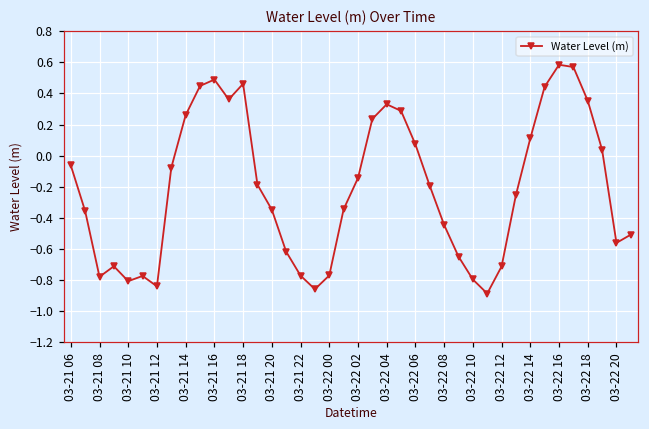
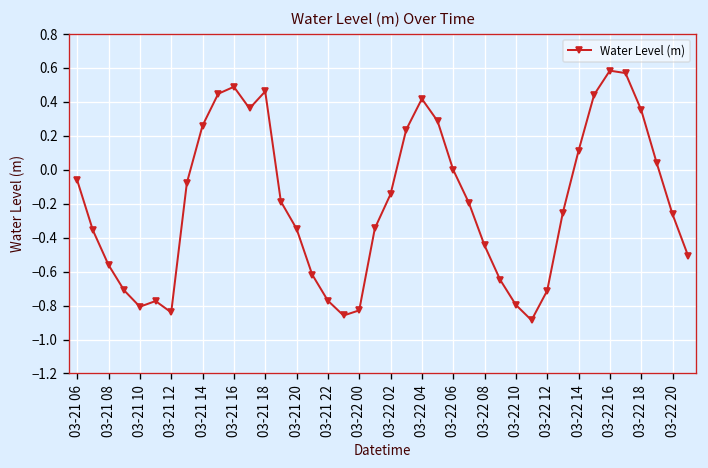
03-21 08: -0.78 -> -0.56
03-22 00: -0.77 -> -0.83
03-22 04: 0.33 -> 0.42
03-22 06: 0.07 -> 0.00
03-22 20: -0.56 -> -0.26
